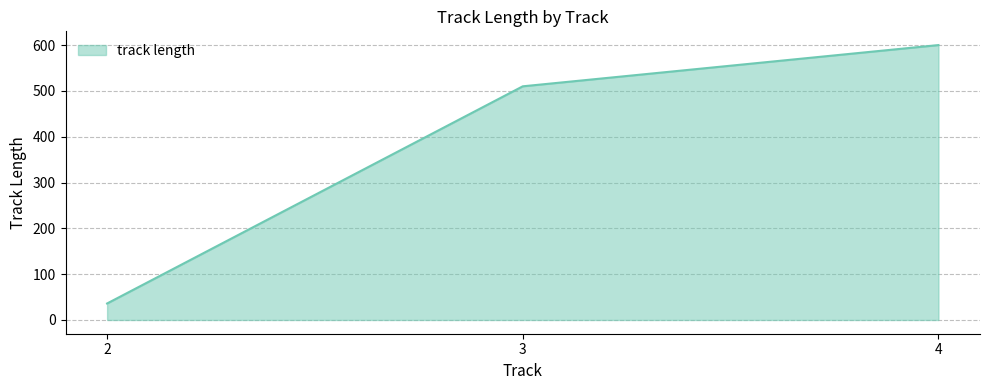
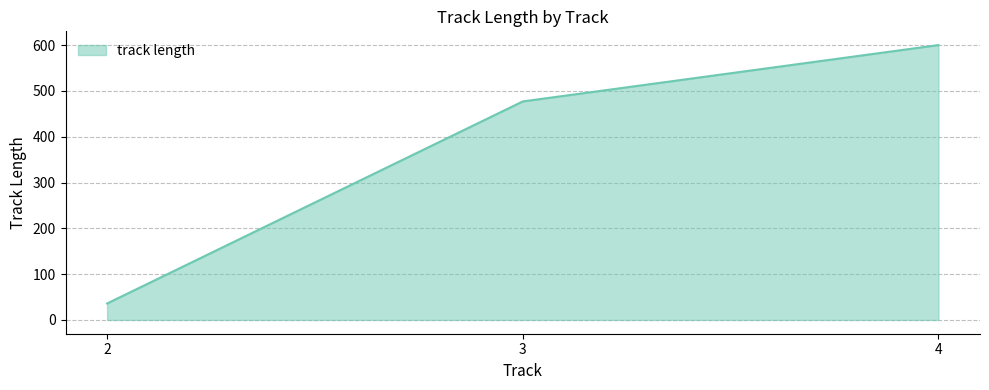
3: 510 -> 480
